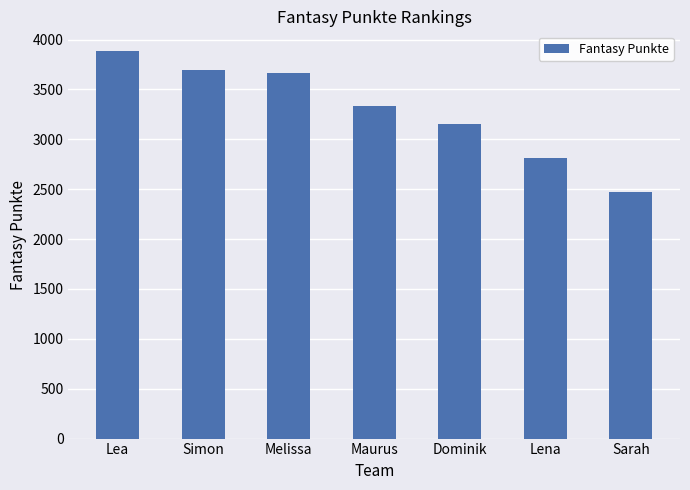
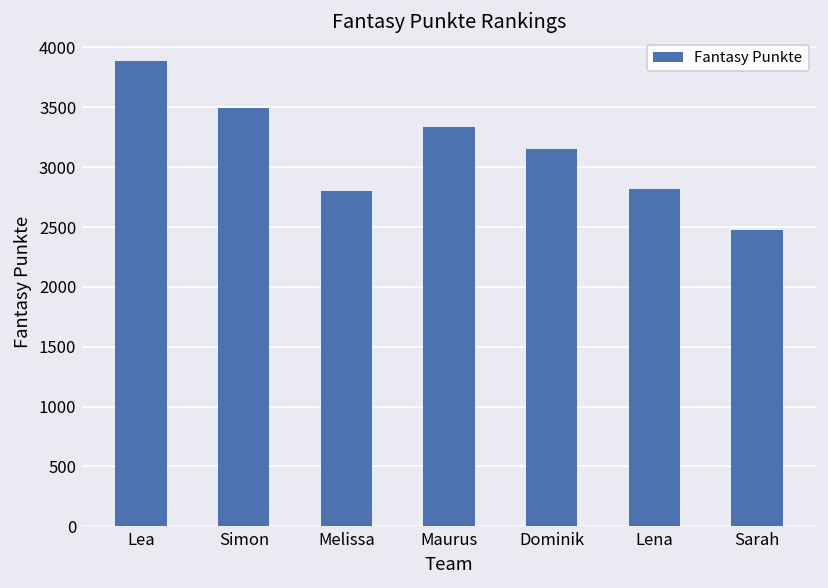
Simon: 3700 -> 3500
Melissa: 3700 -> 2800
